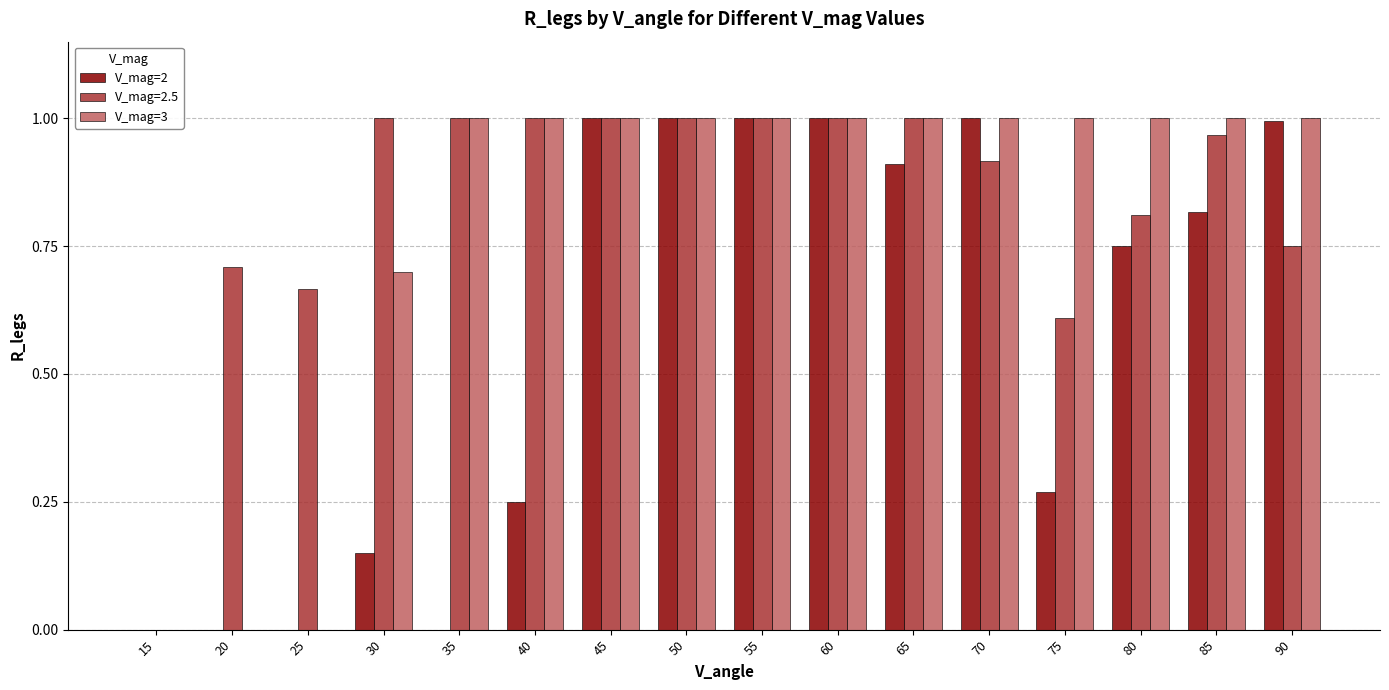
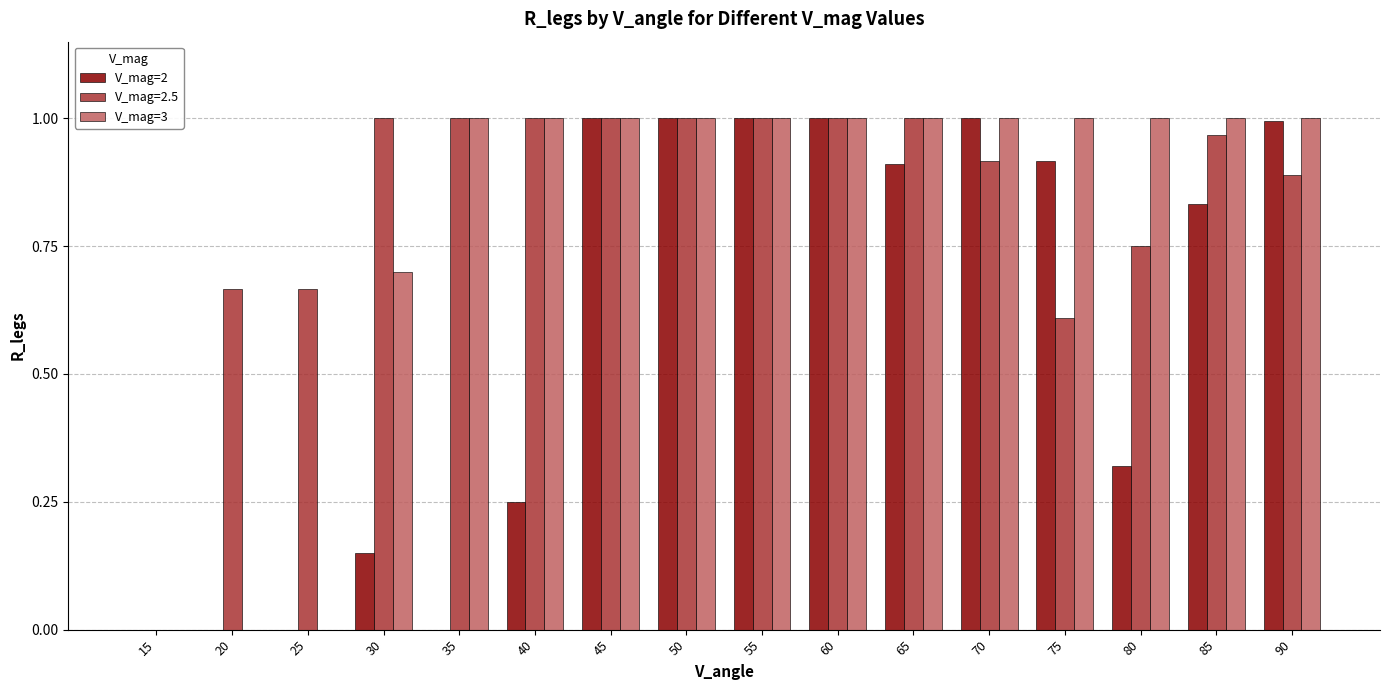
V_mag=2.5, 20: 0.71 -> 0.67
V_mag=2, 75: 0.27 -> 0.92
V_mag=2, 80: 0.75 -> 0.32
V_mag=2.5, 80: 0.81 -> 0.75
V_mag=2, 85: 0.82 -> 0.83
V_mag=2.5, 90: 0.75 -> 0.89
